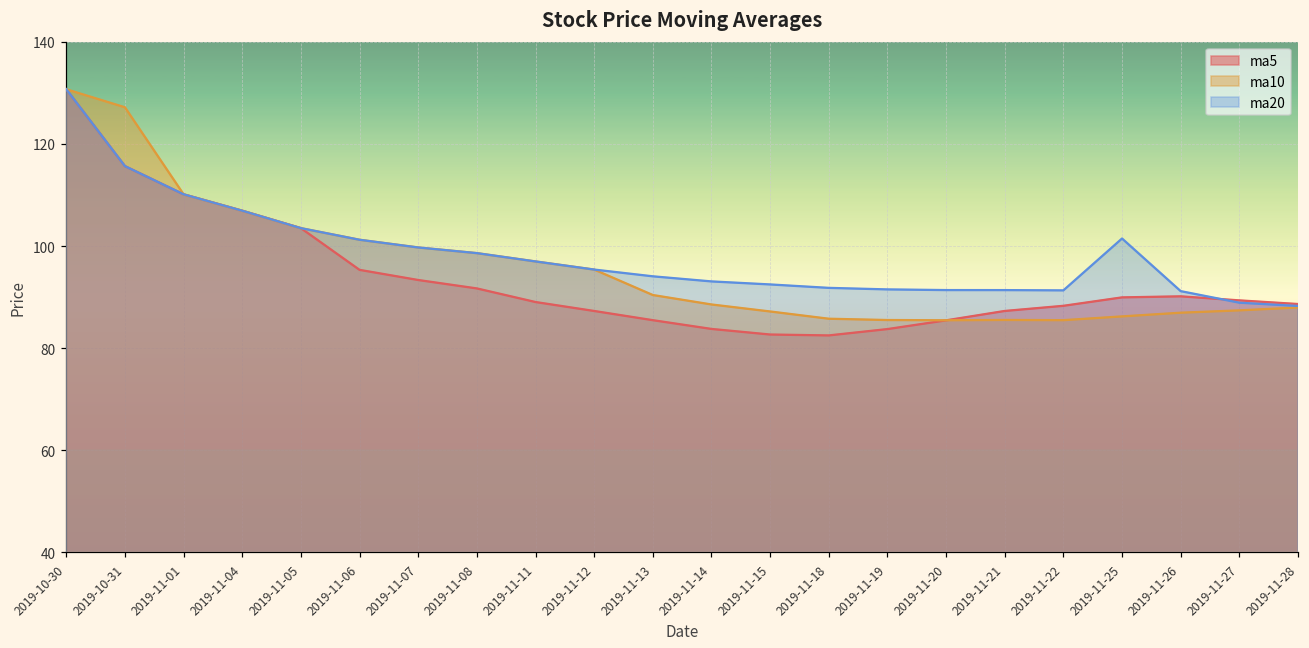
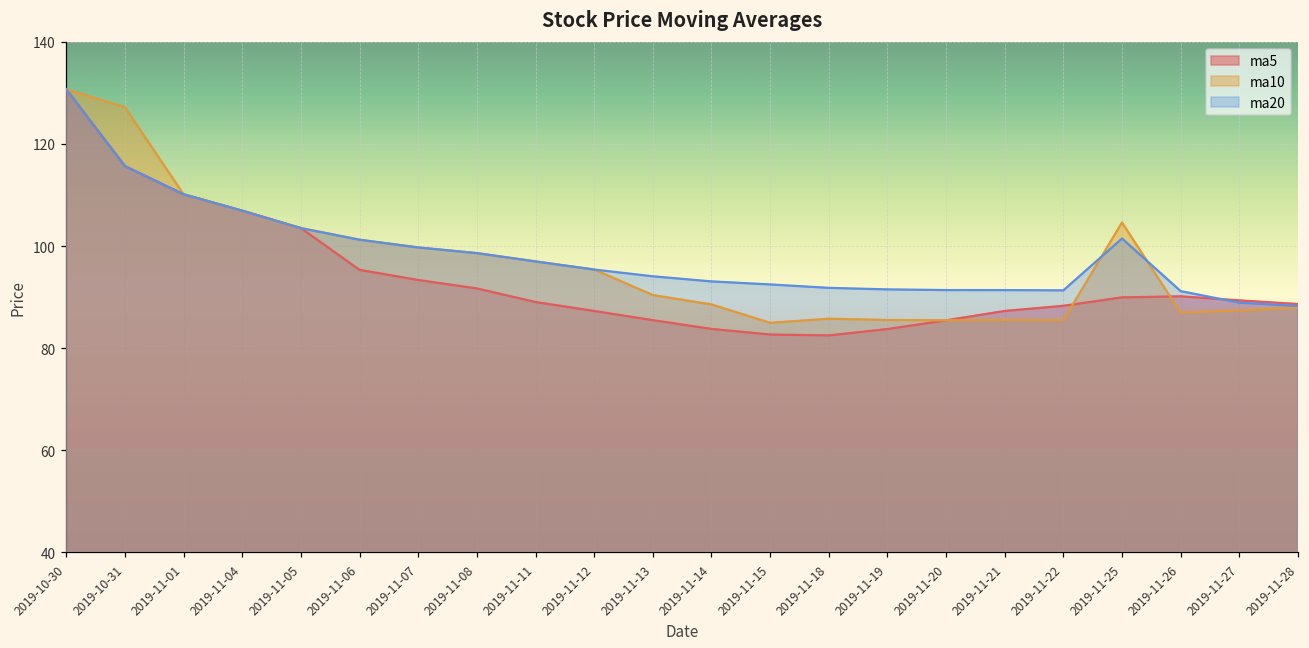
ma10, 2019-11-15: 87 -> 85
ma10, 2019-11-25: 86 -> 105
